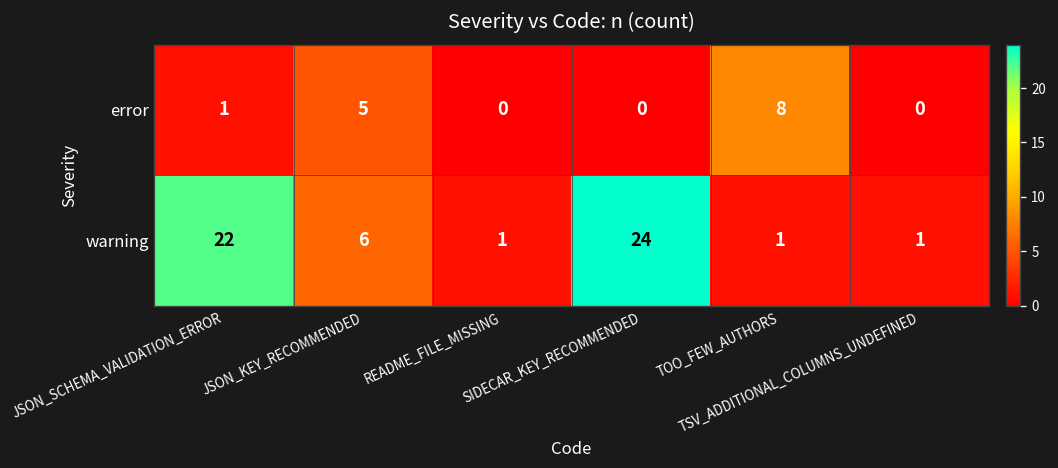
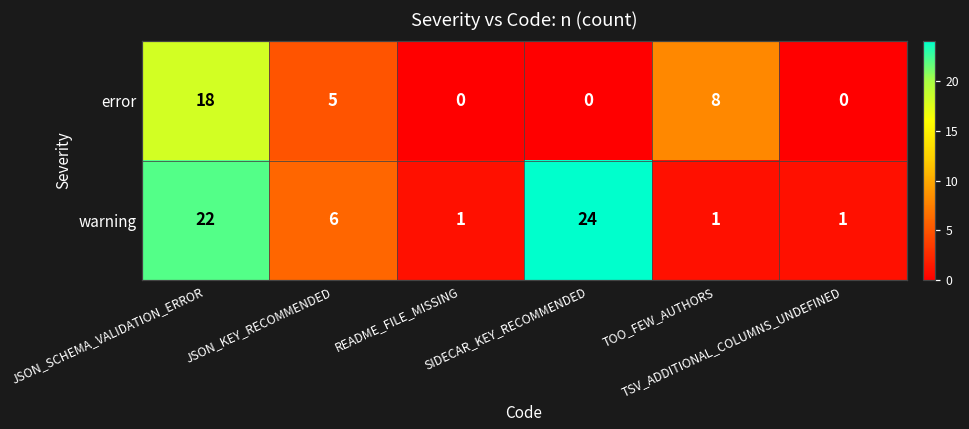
error, JSON_SCHEMA_VALIDATION_ERROR: 1 -> 18
